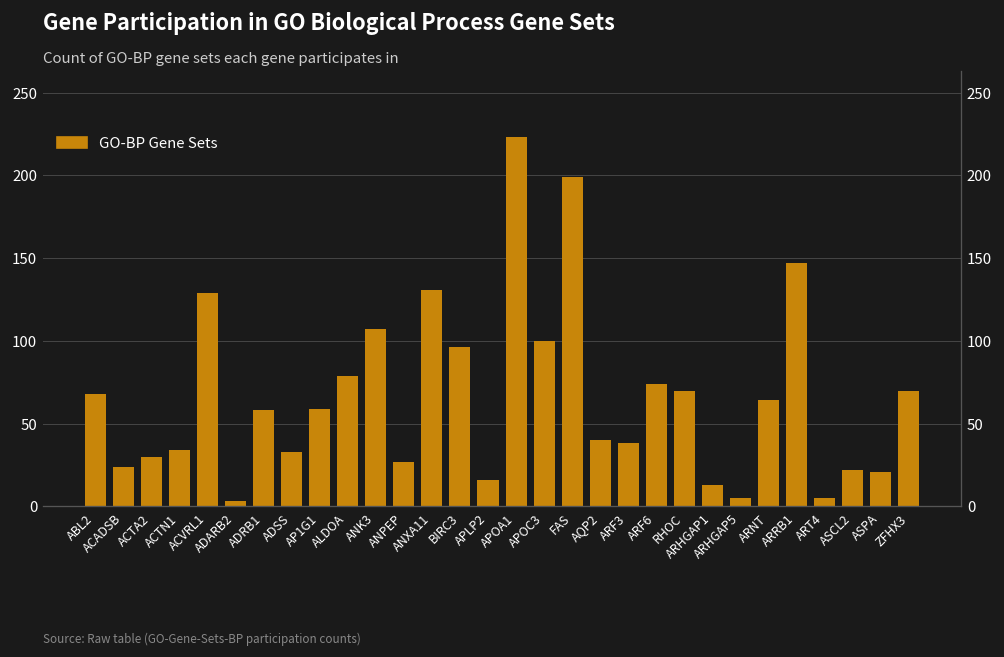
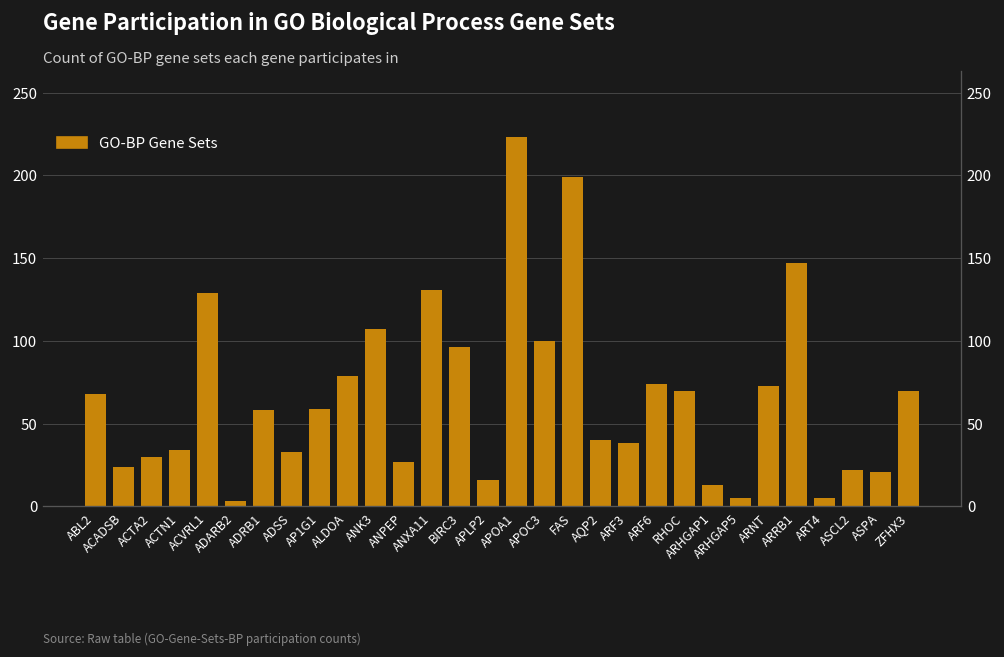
ARNT: 64 -> 73
